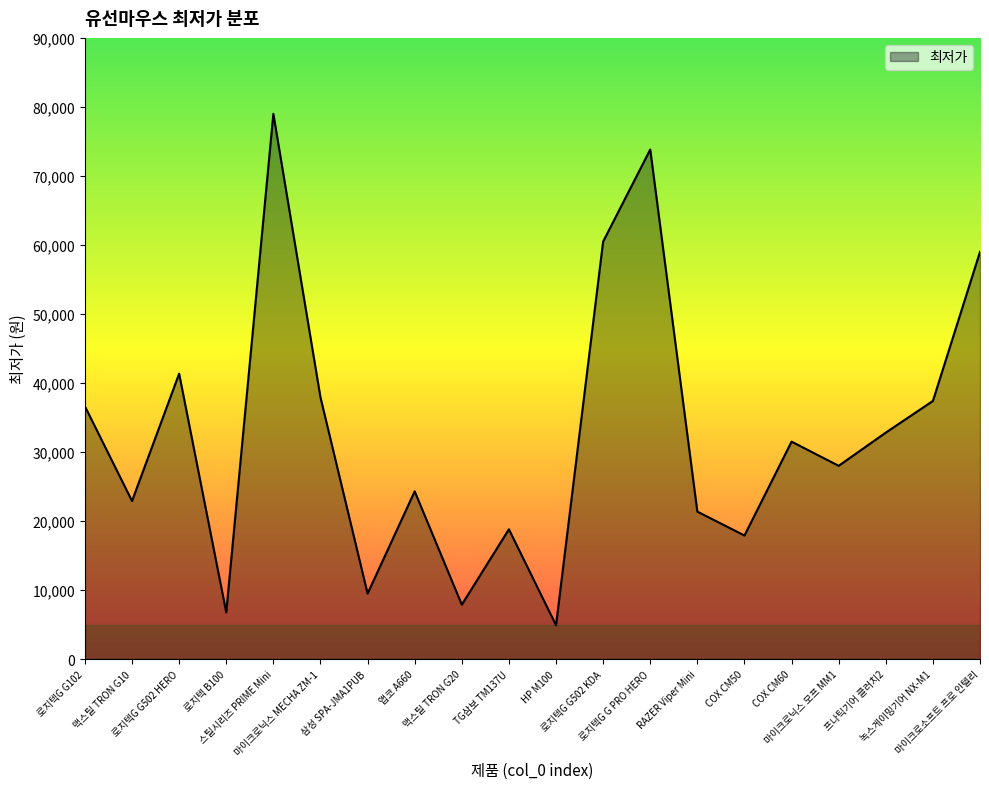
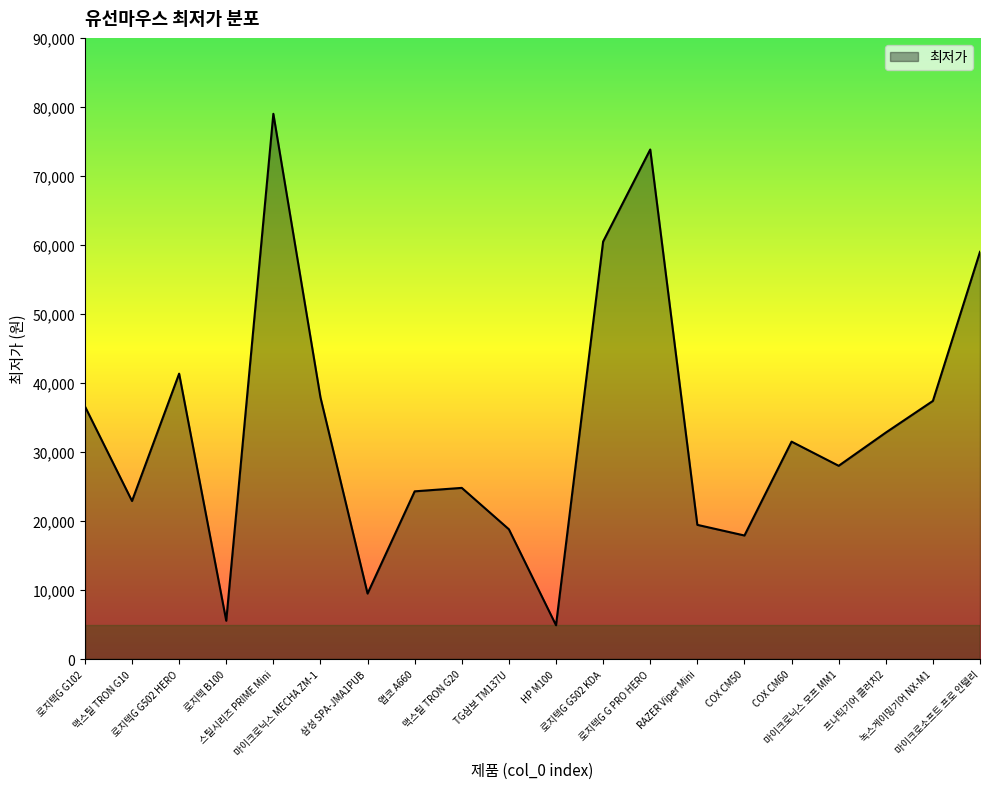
로지텍 B100: 7,000 -> 6,000
맥스틸 TRON G20: 8,000 -> 25,000
RAZER Viper Mini: 21,000 -> 19,000
